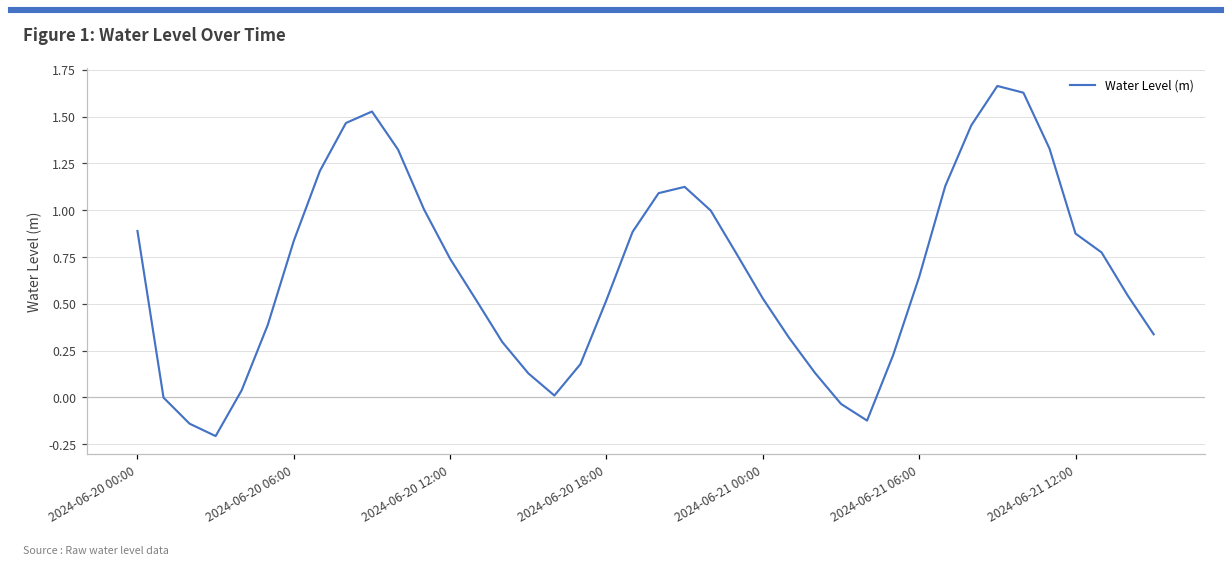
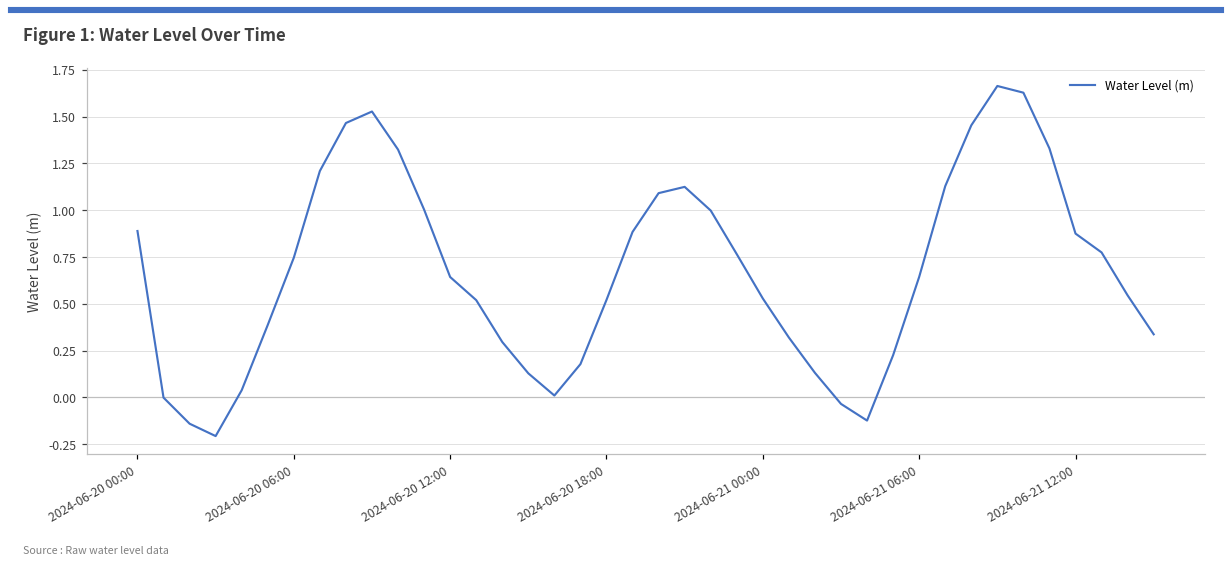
2024-06-20 06:00: 0.84 -> 0.75
2024-06-20 12:00: 0.74 -> 0.64
